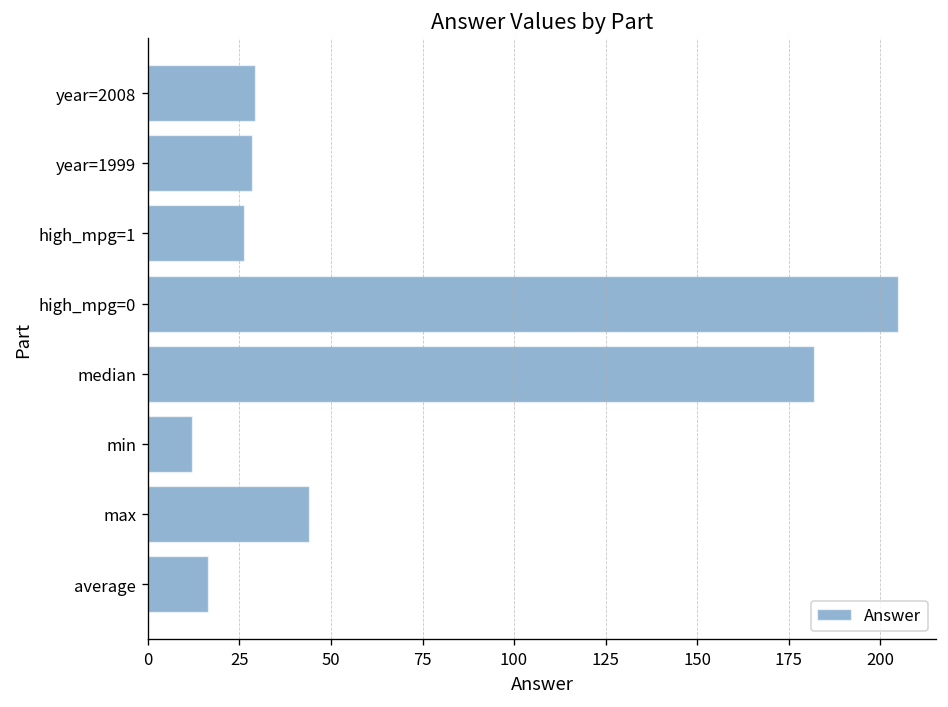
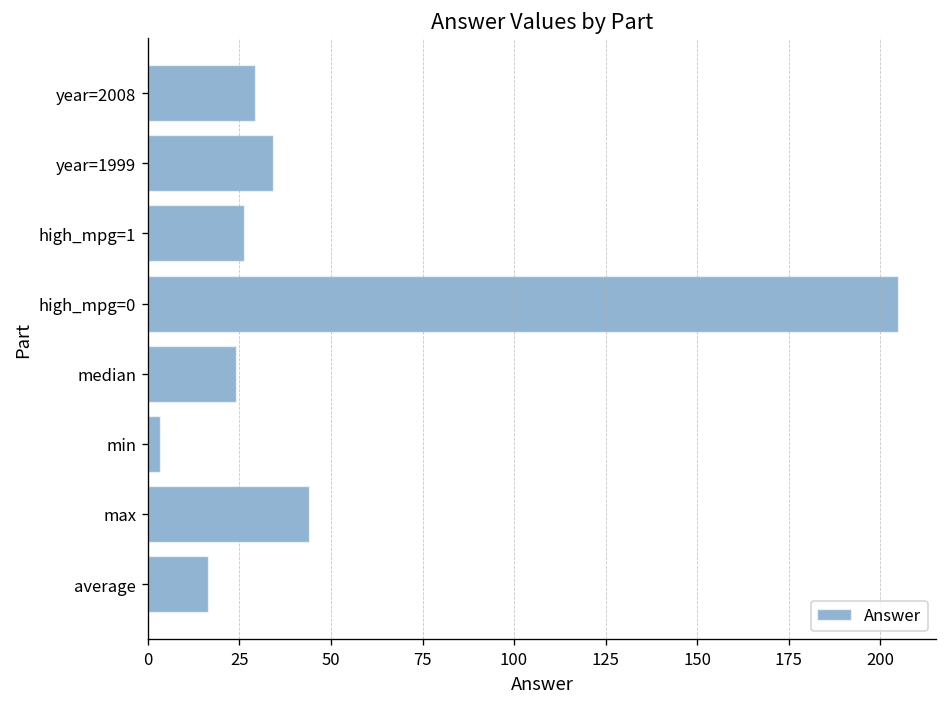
year=1999: 28 -> 34
median: 182 -> 24
min: 12 -> 3
